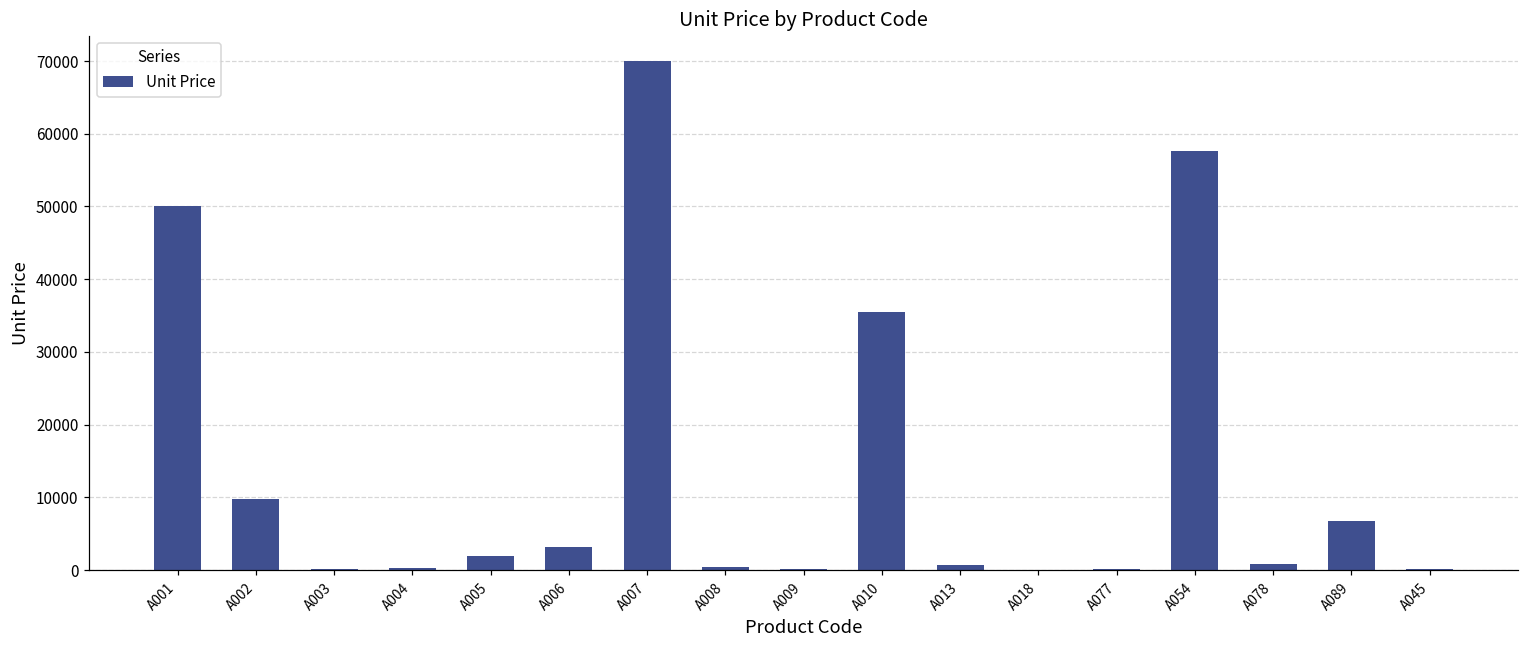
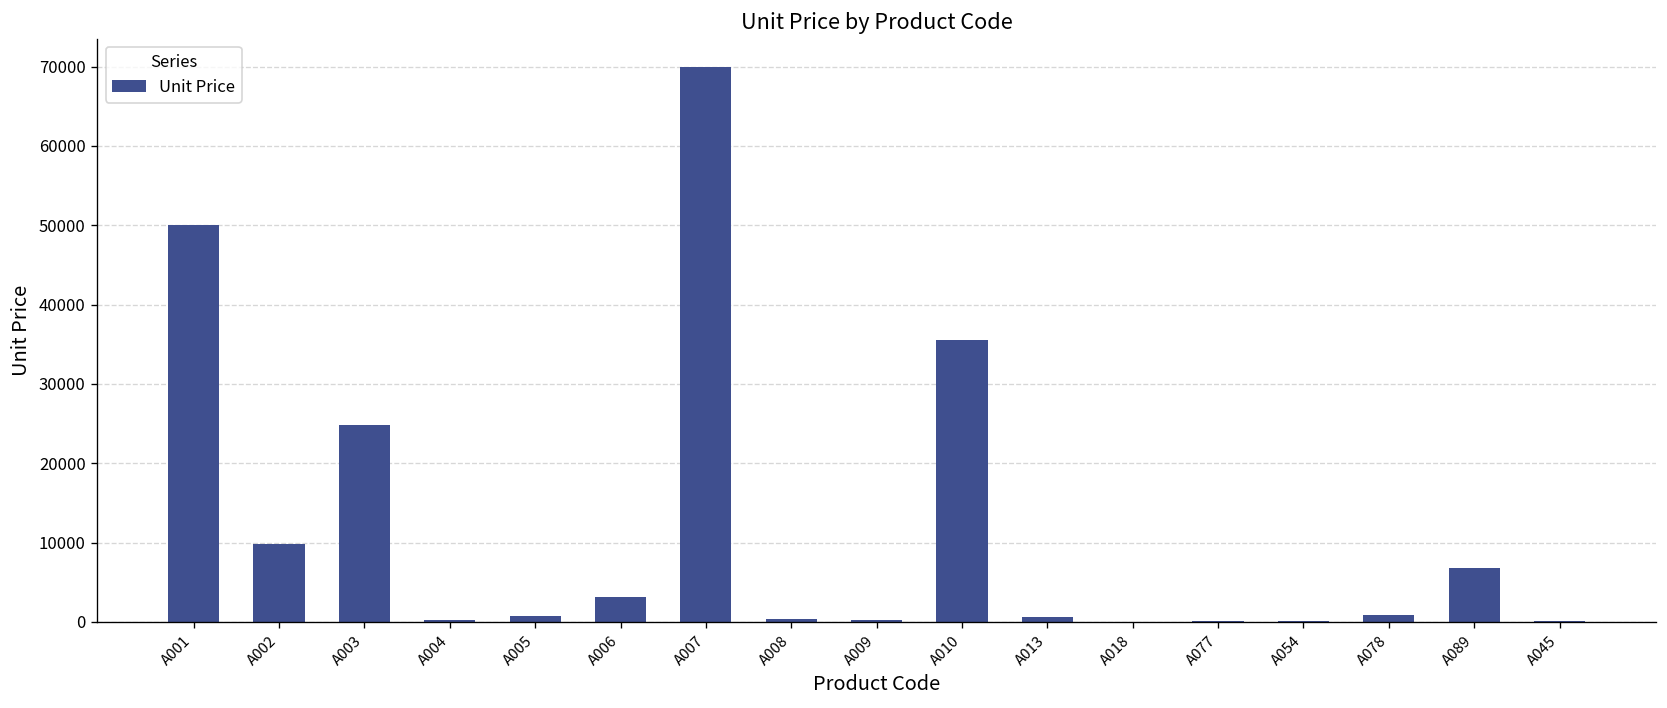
A003: 0 -> 25000
A005: 2000 -> 1000
A054: 58000 -> 0
